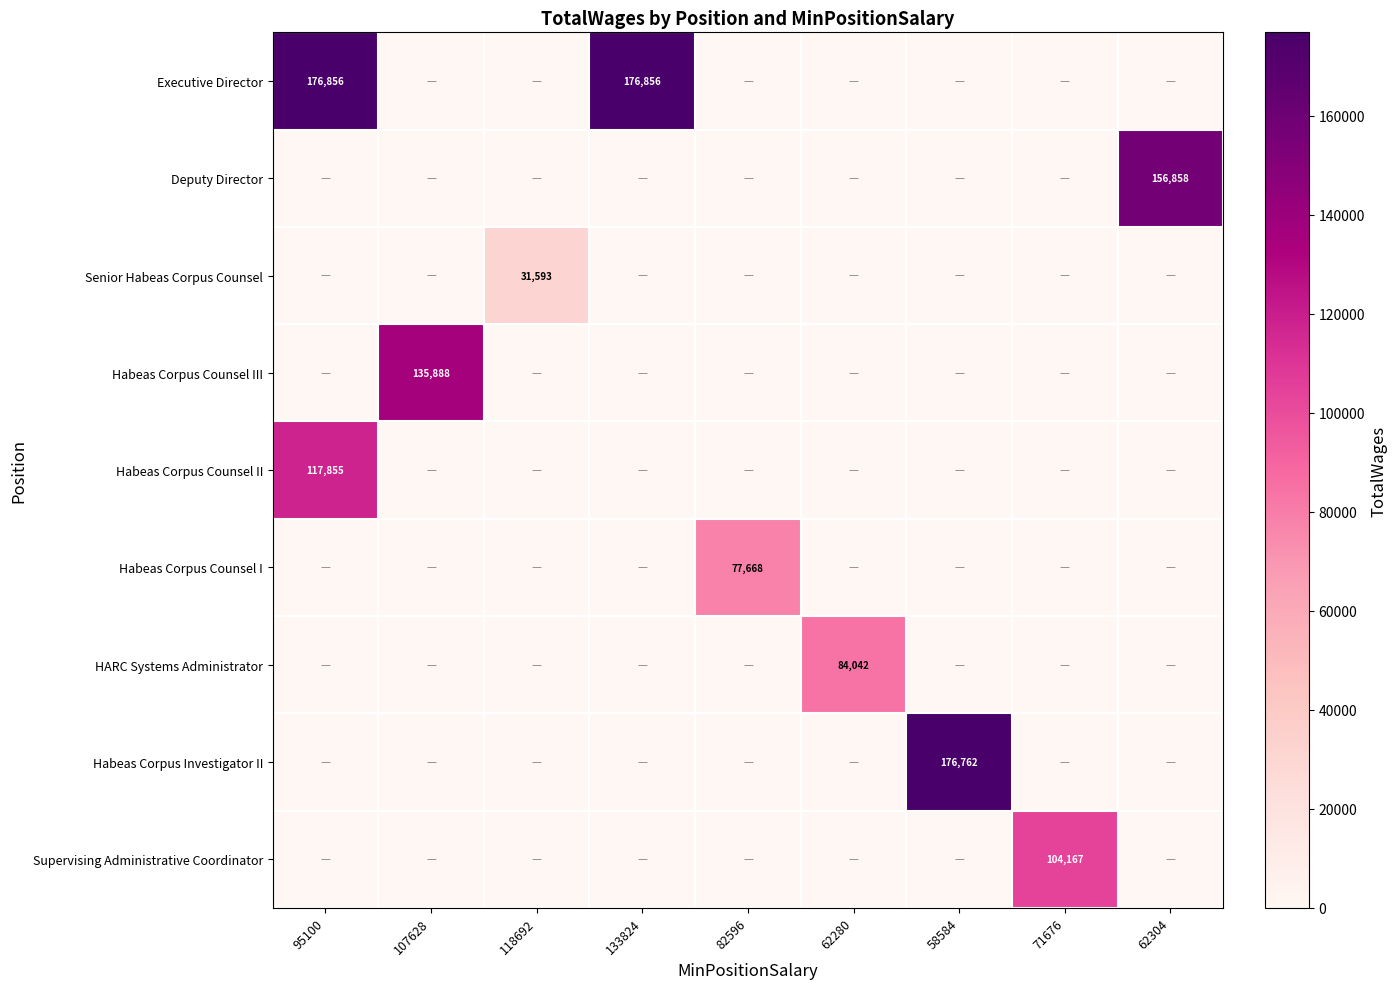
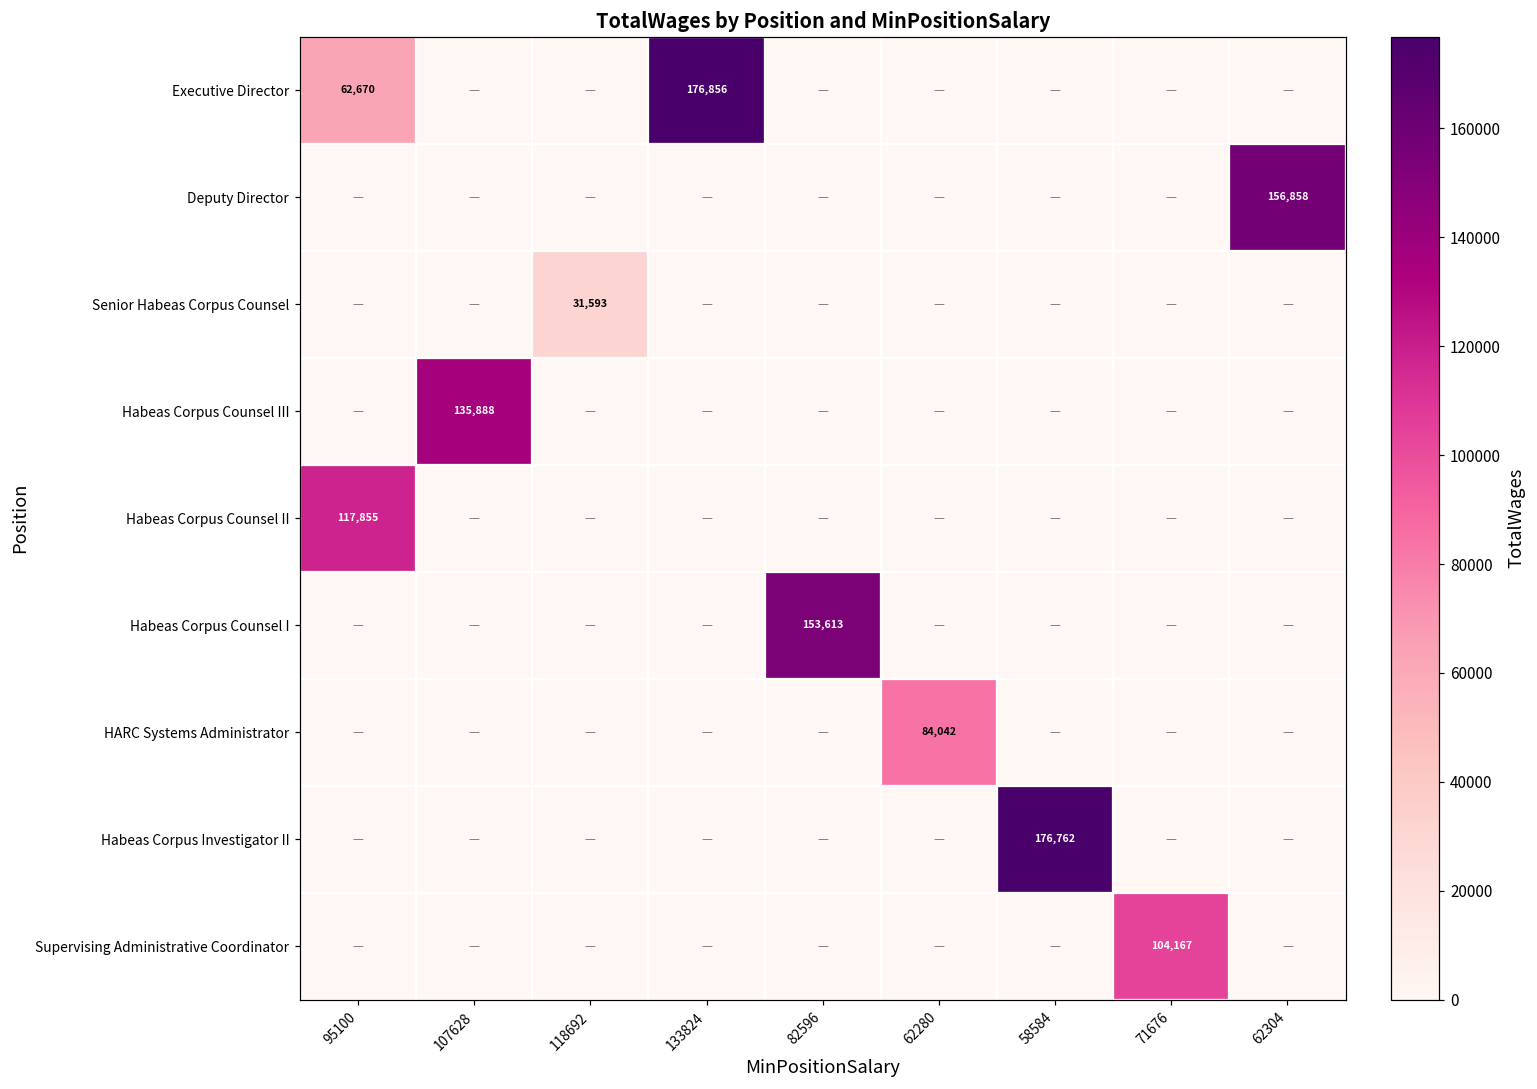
Executive Director, 95100: 176,856 -> 62,670
Habeas Corpus Counsel I, 82596: 77,668 -> 153,613
